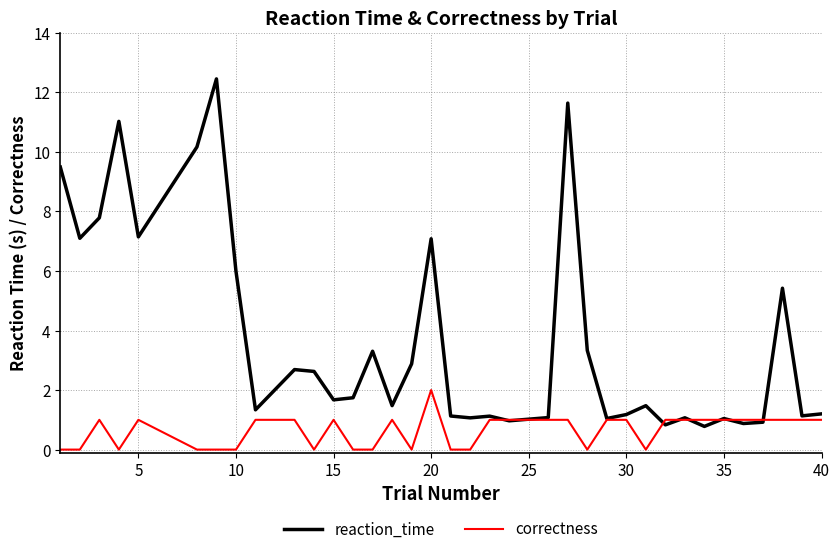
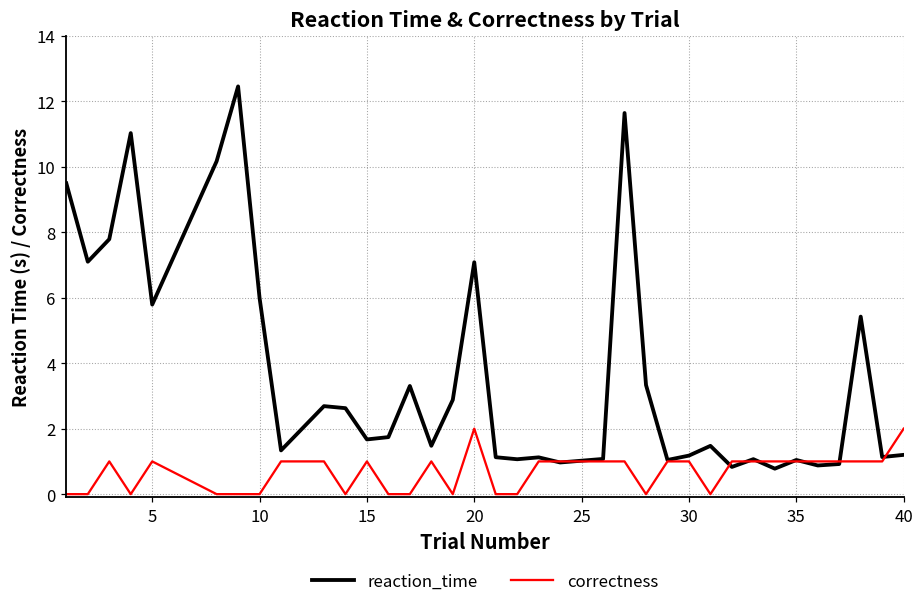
reaction_time, 5: 7.1 -> 5.8
correctness, 40: 1 -> 2
